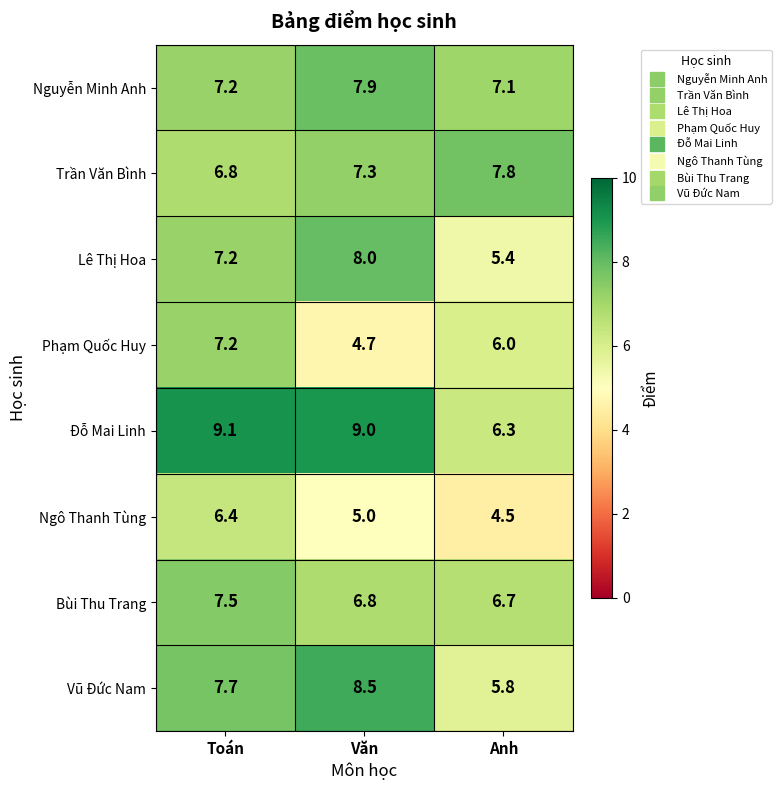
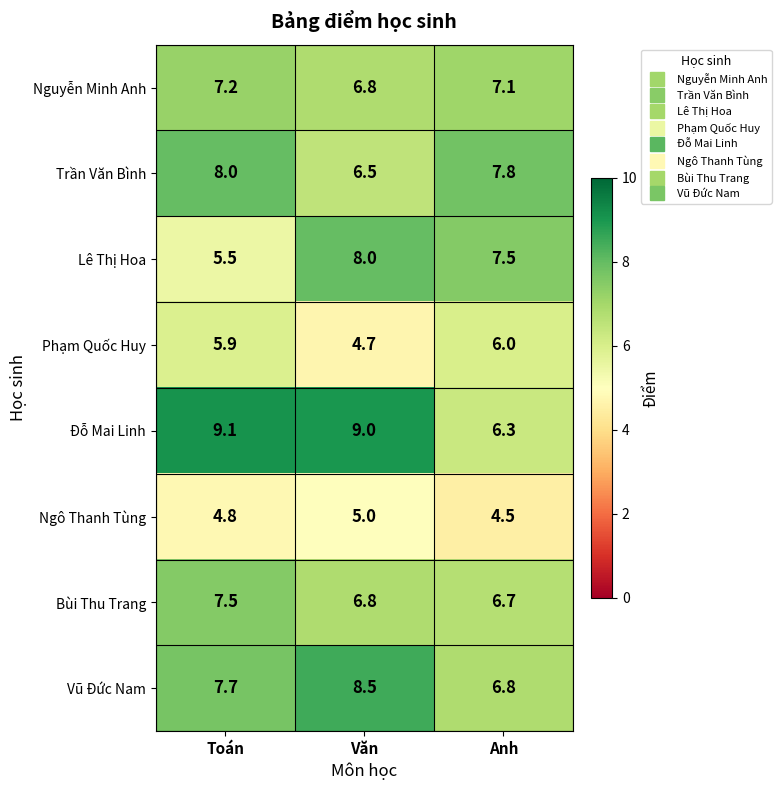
Nguyễn Minh Anh, Văn: 7.9 -> 6.8
Trần Văn Bình, Toán: 6.8 -> 8.0
Trần Văn Bình, Văn: 7.3 -> 6.5
Lê Thị Hoa, Toán: 7.2 -> 5.5
Lê Thị Hoa, Anh: 5.4 -> 7.5
Phạm Quốc Huy, Toán: 7.2 -> 5.9
Ngô Thanh Tùng, Toán: 6.4 -> 4.8
Vũ Đức Nam, Anh: 5.8 -> 6.8
